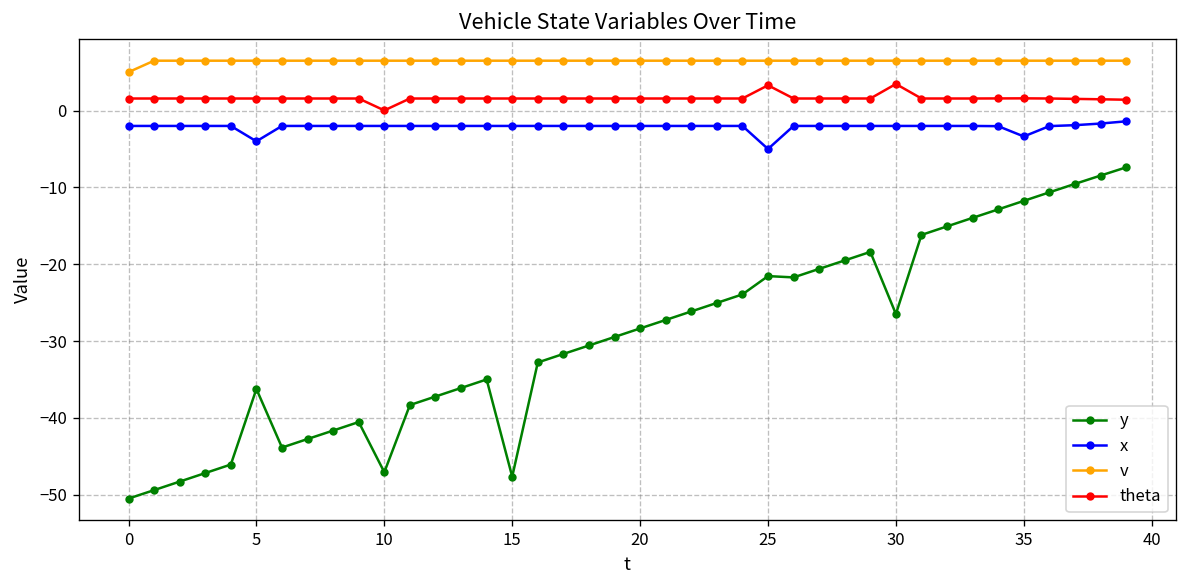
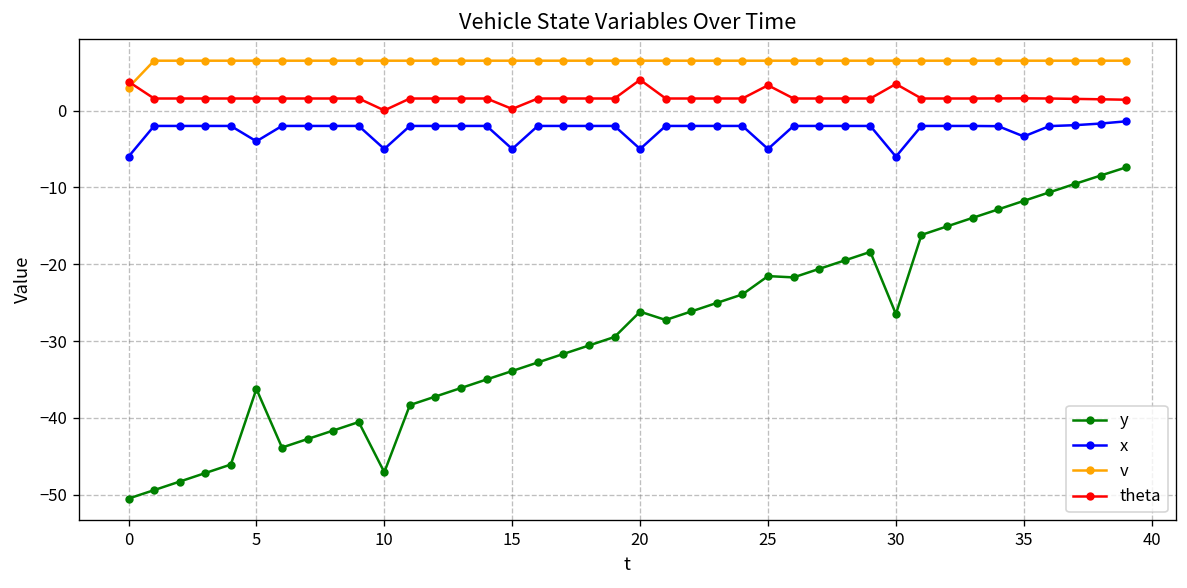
x, 0: -2 -> -6
v, 0: 5 -> 3
theta, 0: 2 -> 4
x, 10: -2 -> -5
y, 15: -48 -> -34
x, 15: -2 -> -5
theta, 15: 2 -> 0
y, 20: -28 -> -26
x, 20: -2 -> -5
theta, 20: 2 -> 4
x, 30: -2 -> -6
